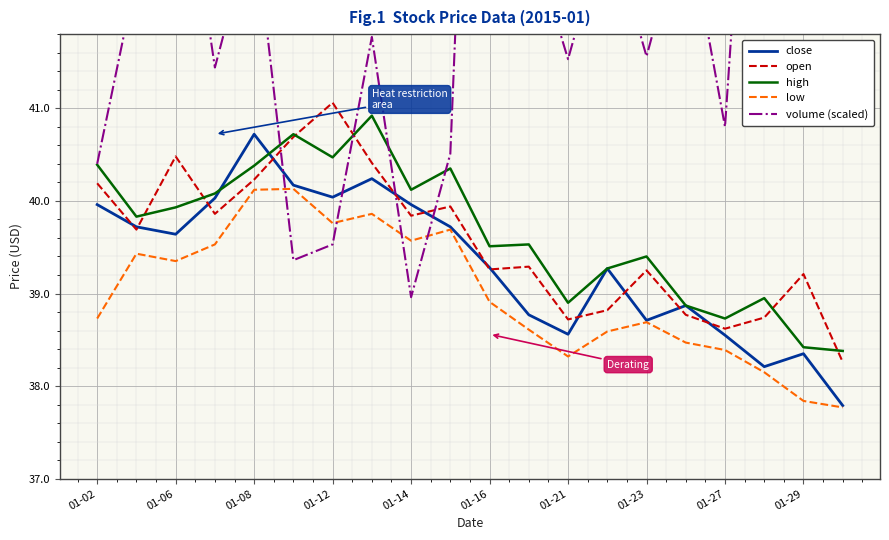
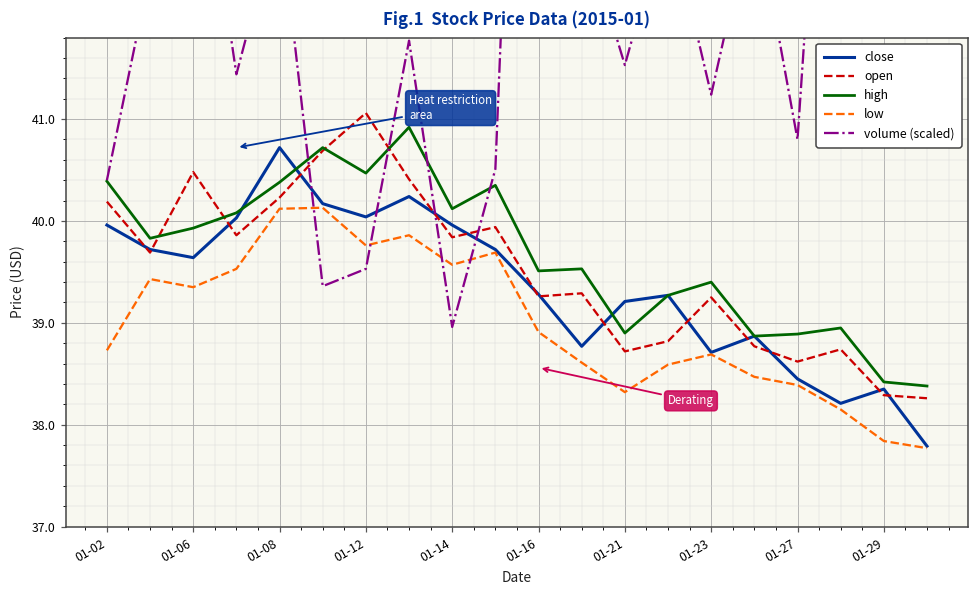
close, 01-21: 38.6 -> 39.2
volume (scaled), 01-23: 41.6 -> 41.2
close, 01-27: 38.6 -> 38.5
high, 01-27: 38.7 -> 38.9
open, 01-29: 39.2 -> 38.3
